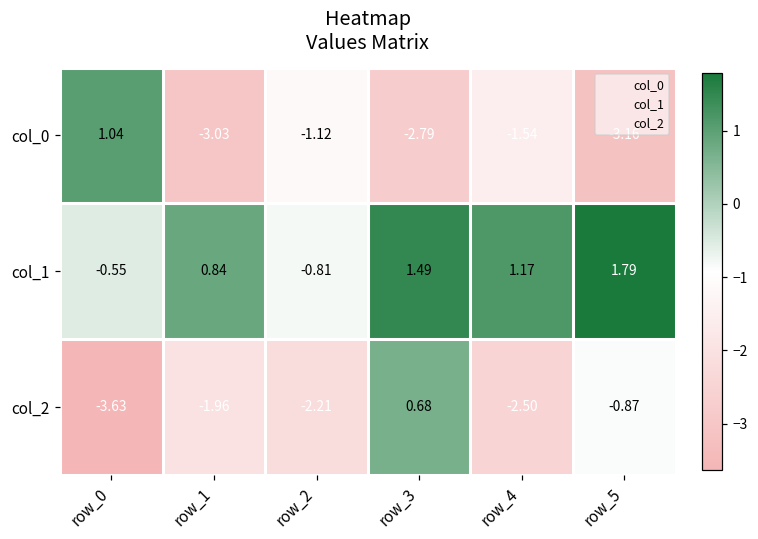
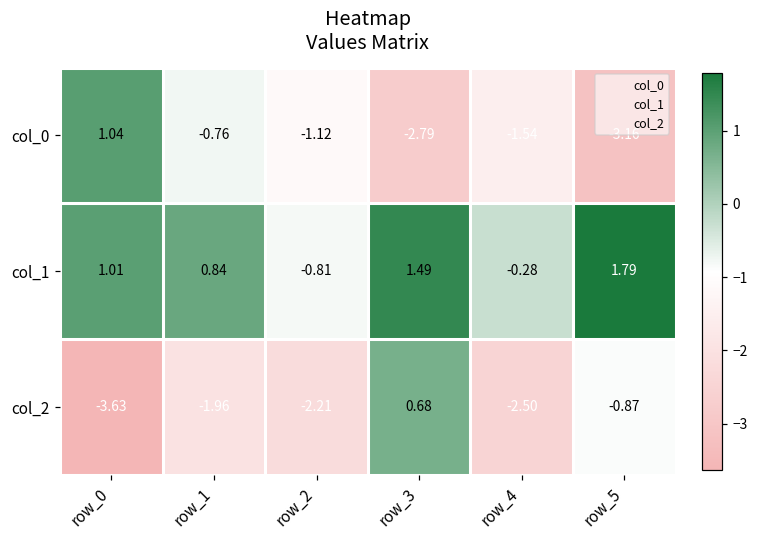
col_0, row_1: -3.03 -> -0.76
col_1, row_0: -0.55 -> 1.01
col_1, row_4: 1.17 -> -0.28
